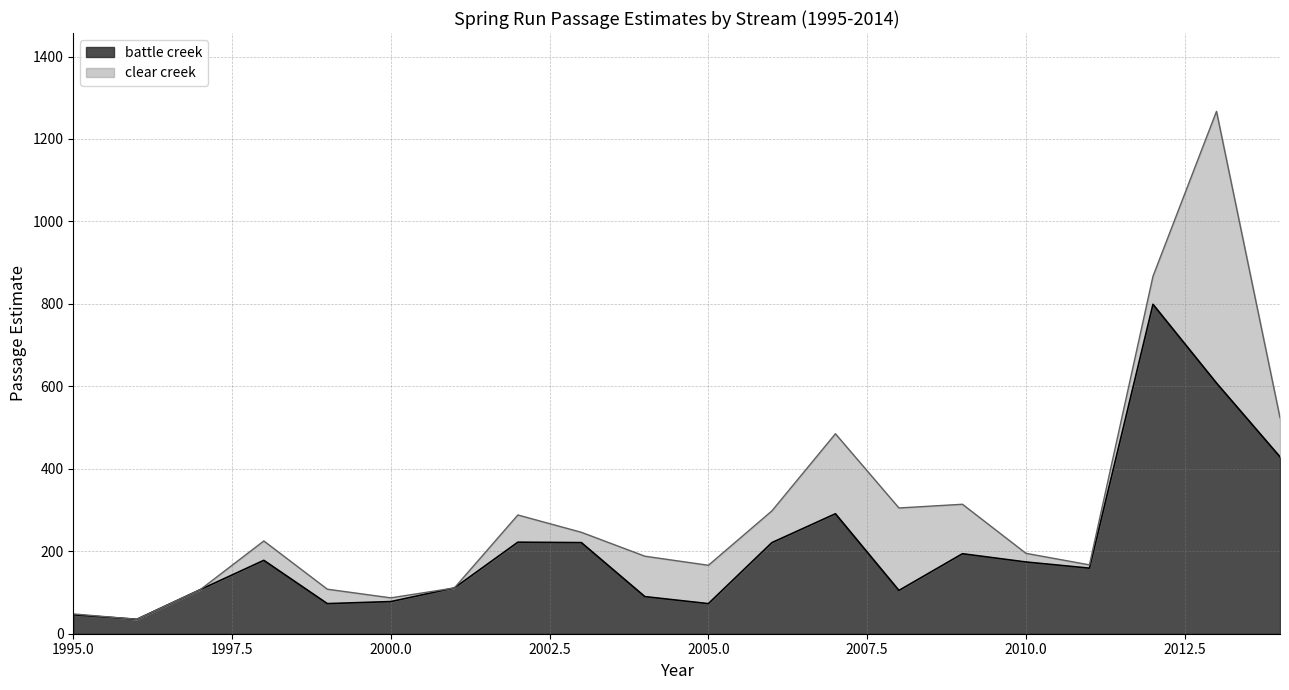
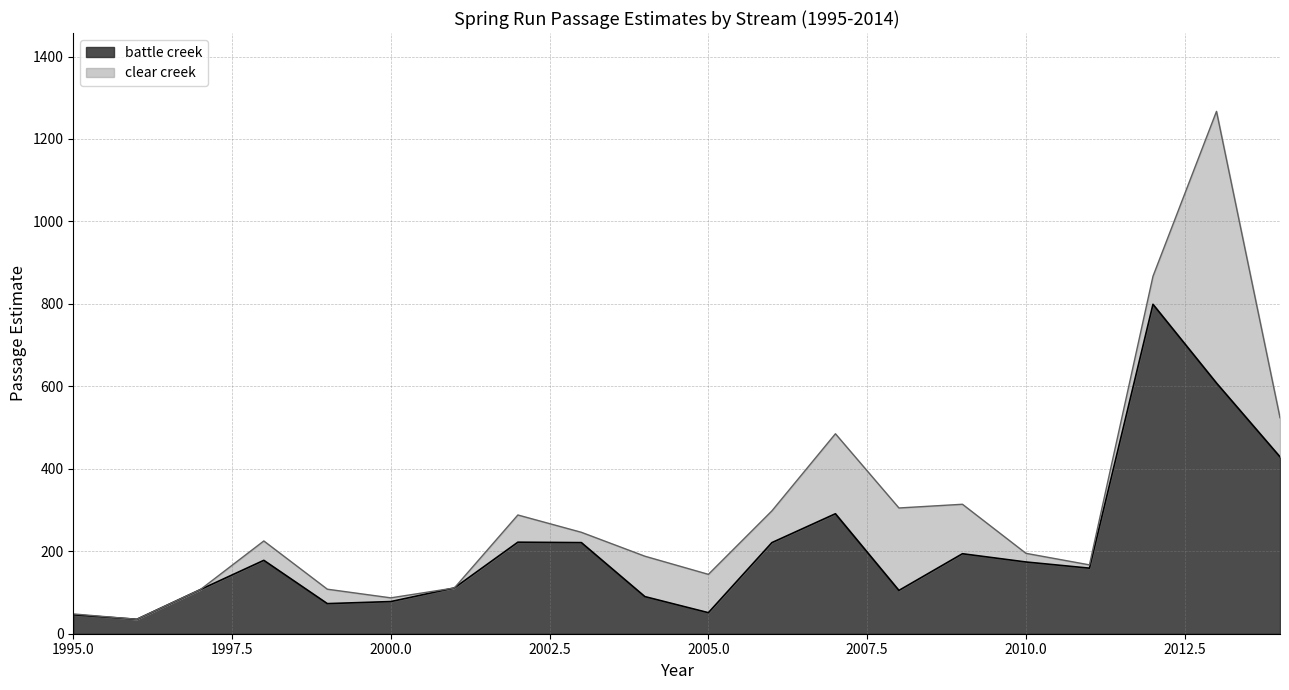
battle creek, 2005.0: 70 -> 50
